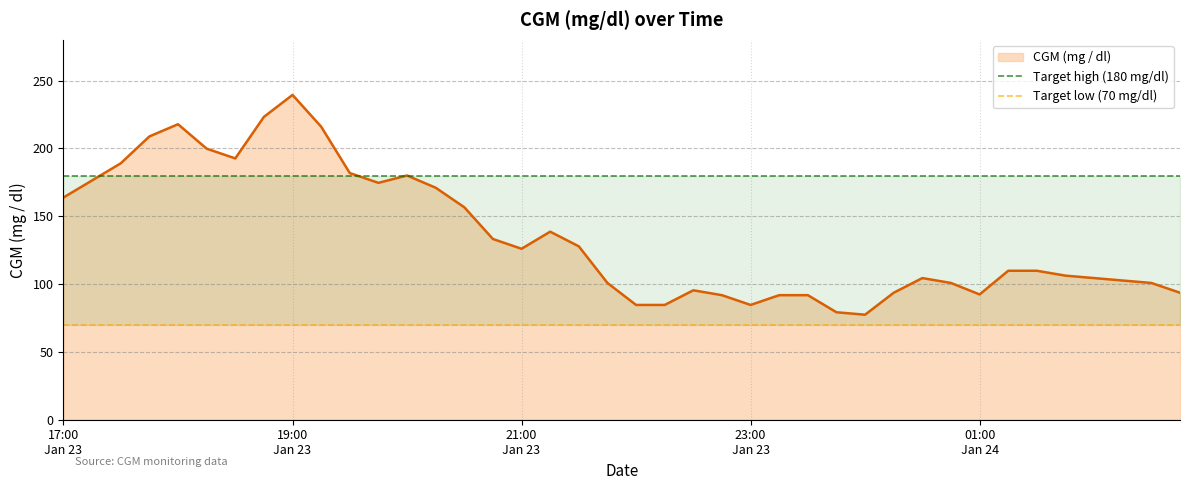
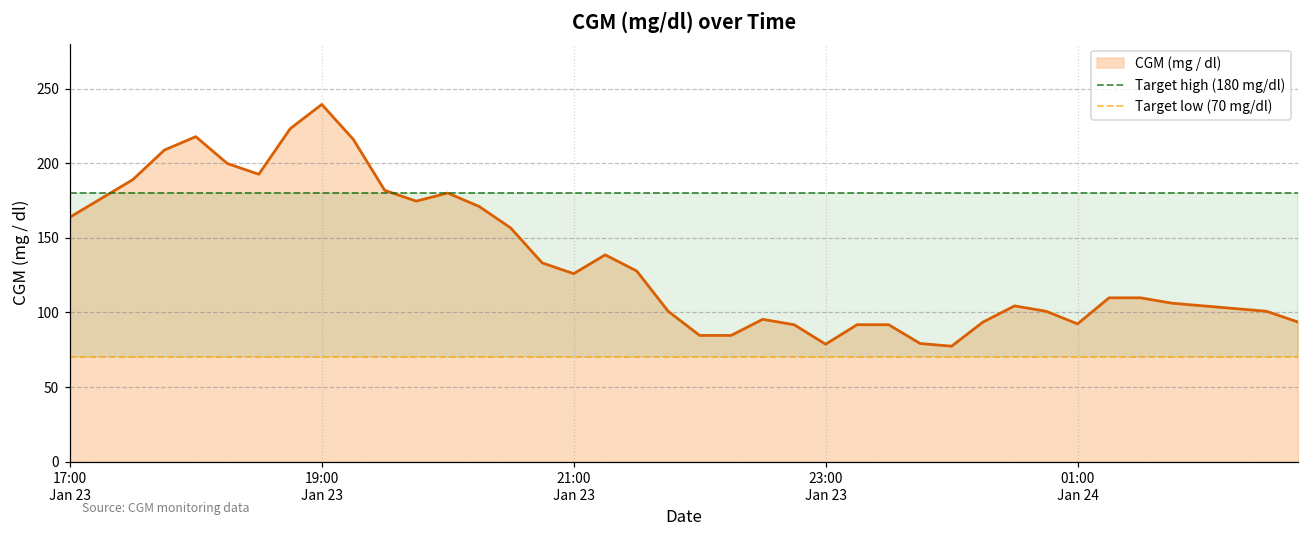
CGM (mg / dl), 23:00 Jan 23: 85 -> 79
